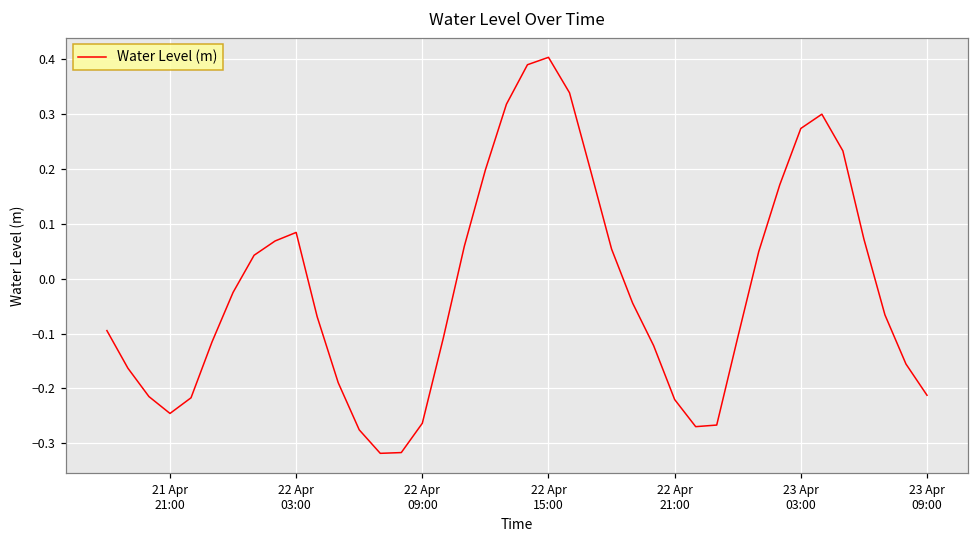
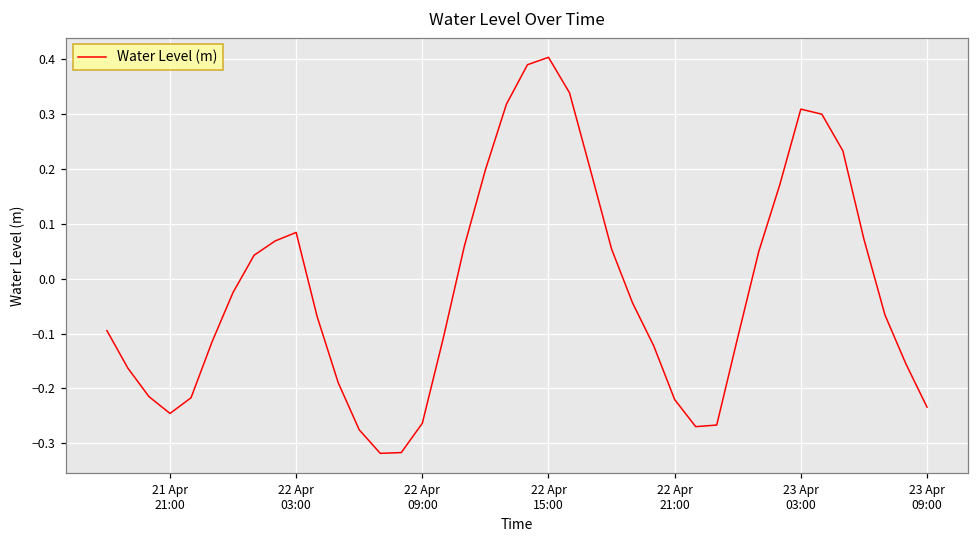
23 Apr 03:00: 0.27 -> 0.31
23 Apr 09:00: -0.21 -> -0.23
